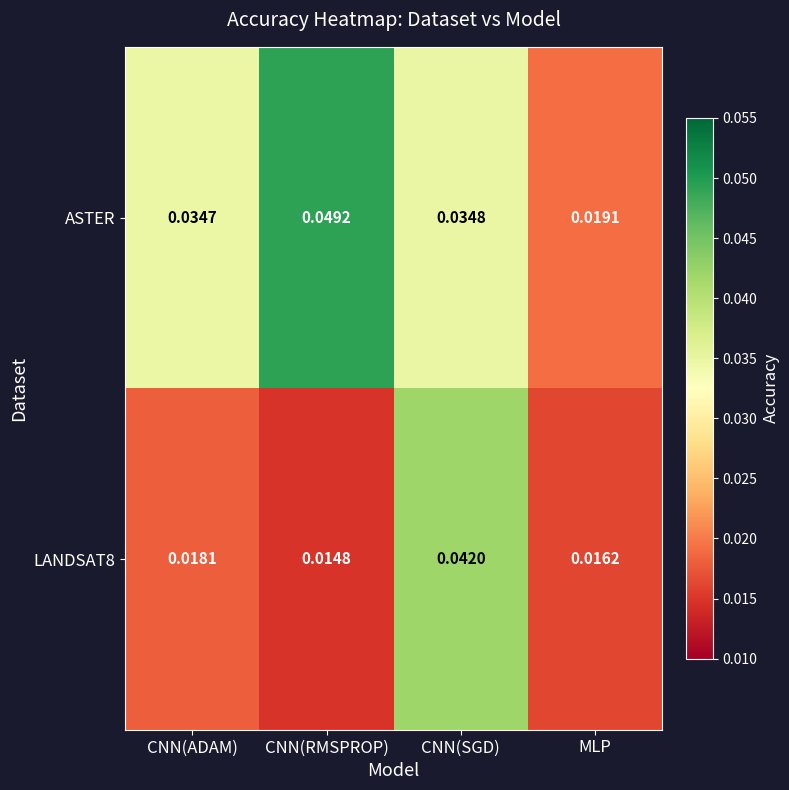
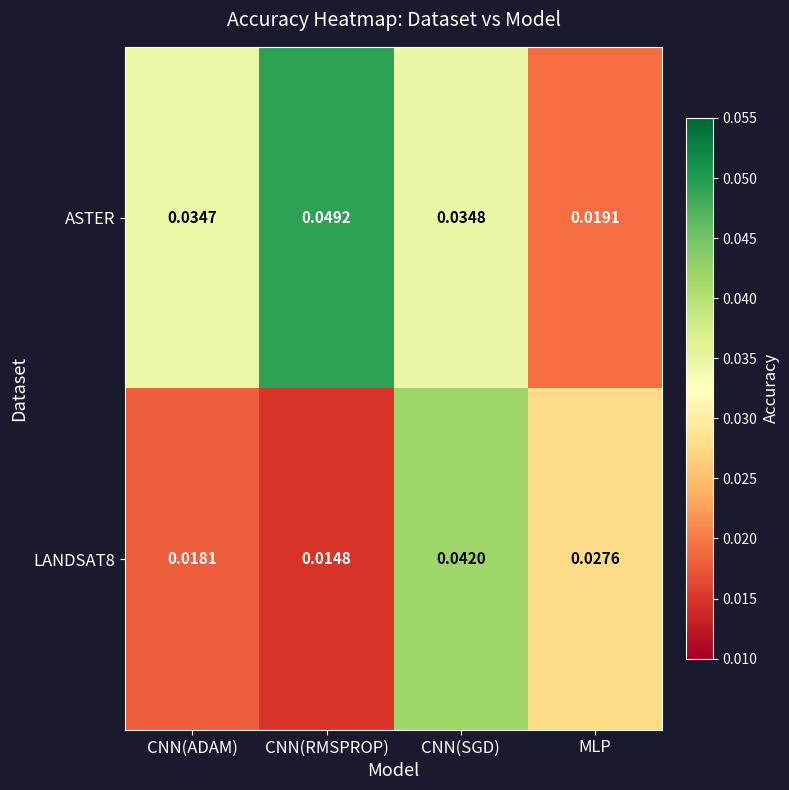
LANDSAT8, MLP: 0.0162 -> 0.0276
